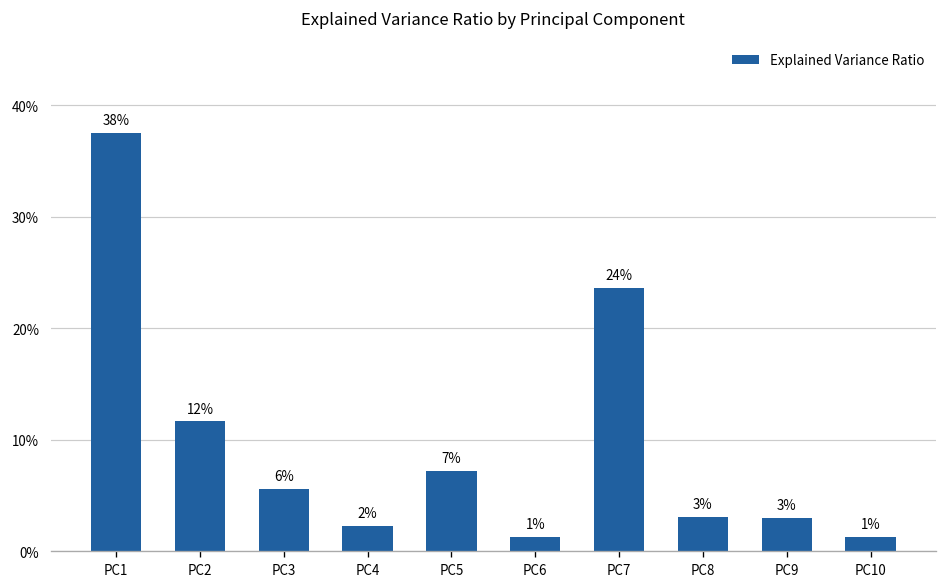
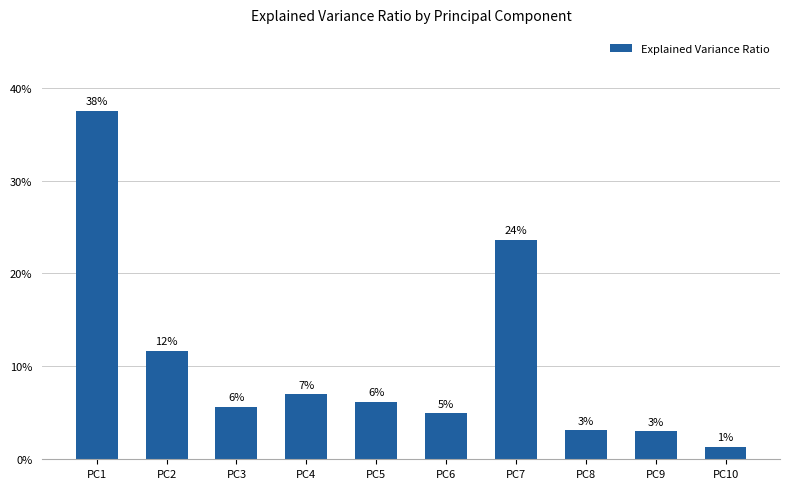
PC4: 2% -> 7%
PC5: 7% -> 6%
PC6: 1% -> 5%
